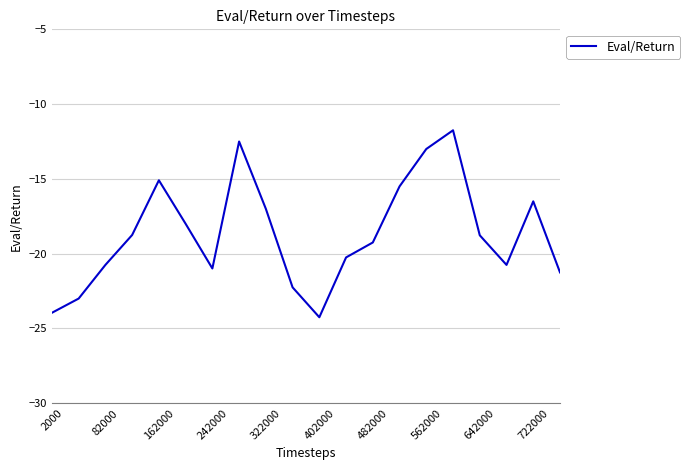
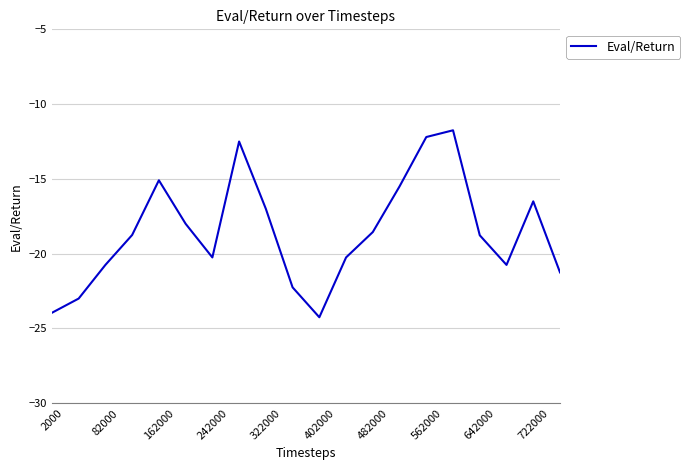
242000: -21.0 -> -20.3
482000: -19.3 -> -18.6
562000: -13.0 -> -12.2
